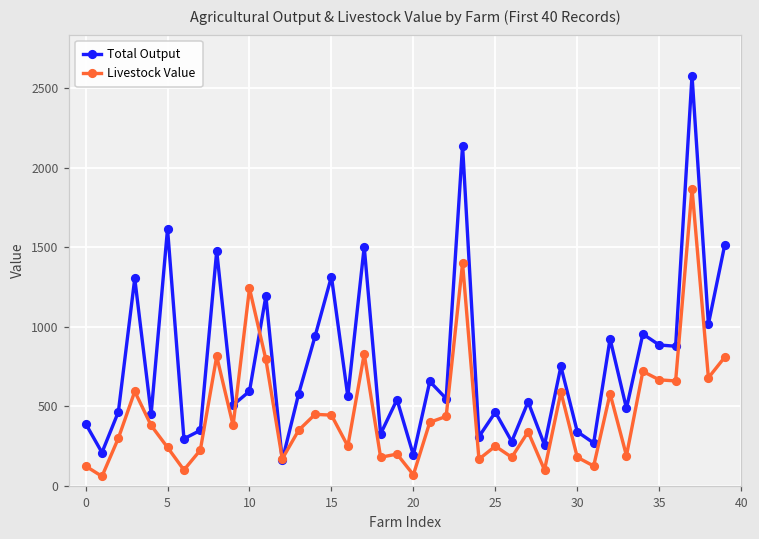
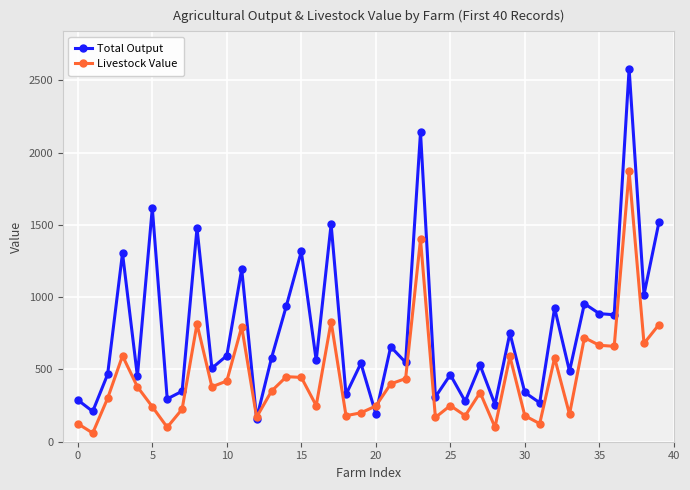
Total Output, 0: 390 -> 290
Livestock Value, 10: 1240 -> 420
Livestock Value, 20: 70 -> 250
